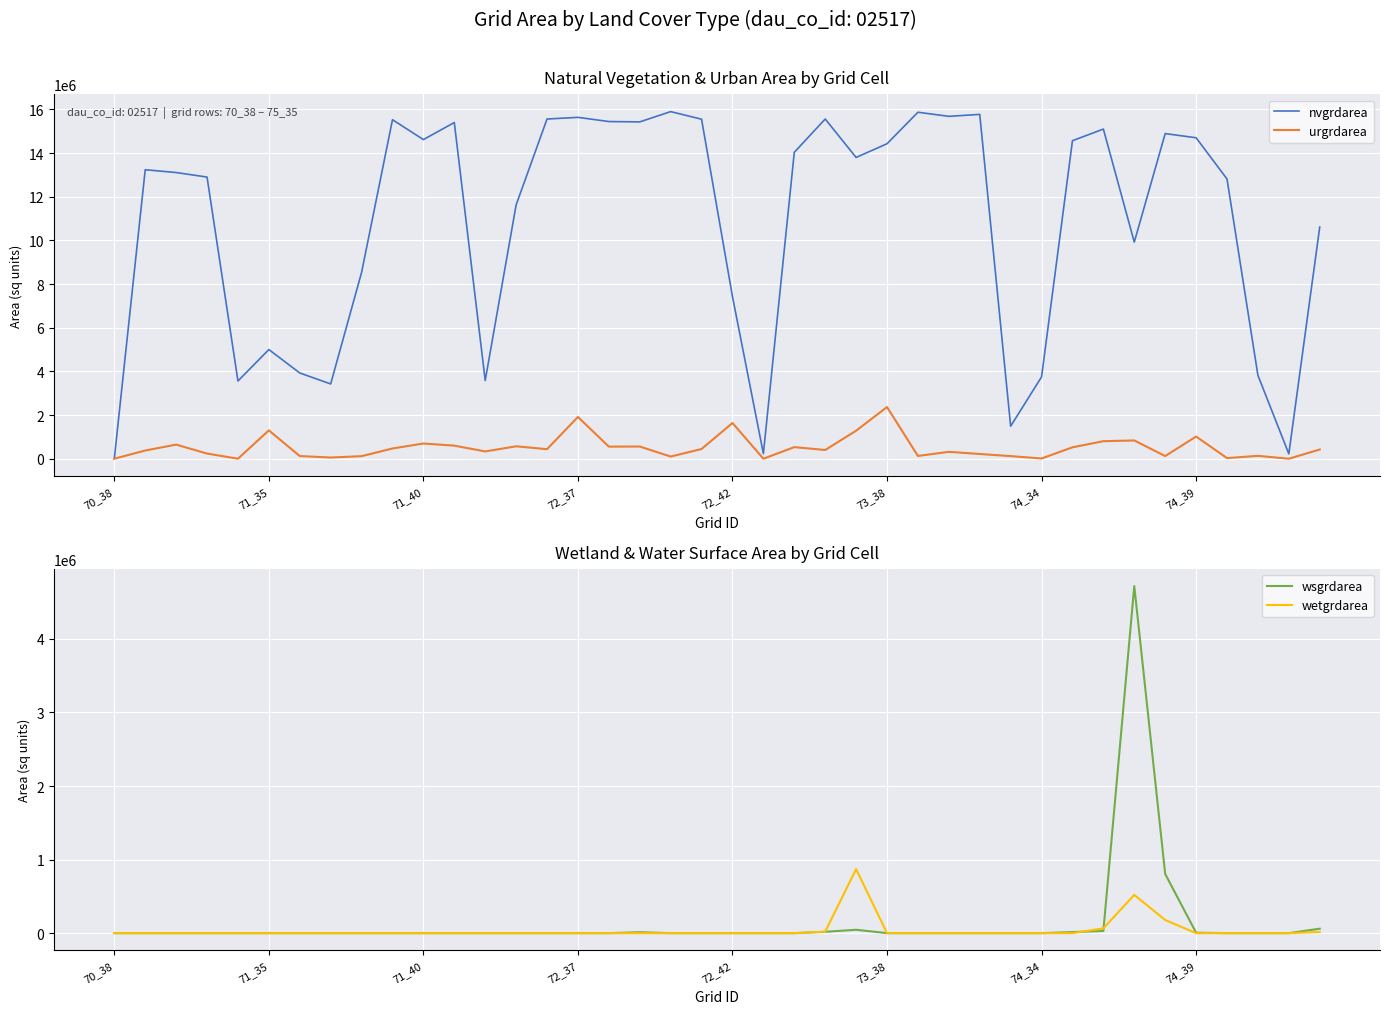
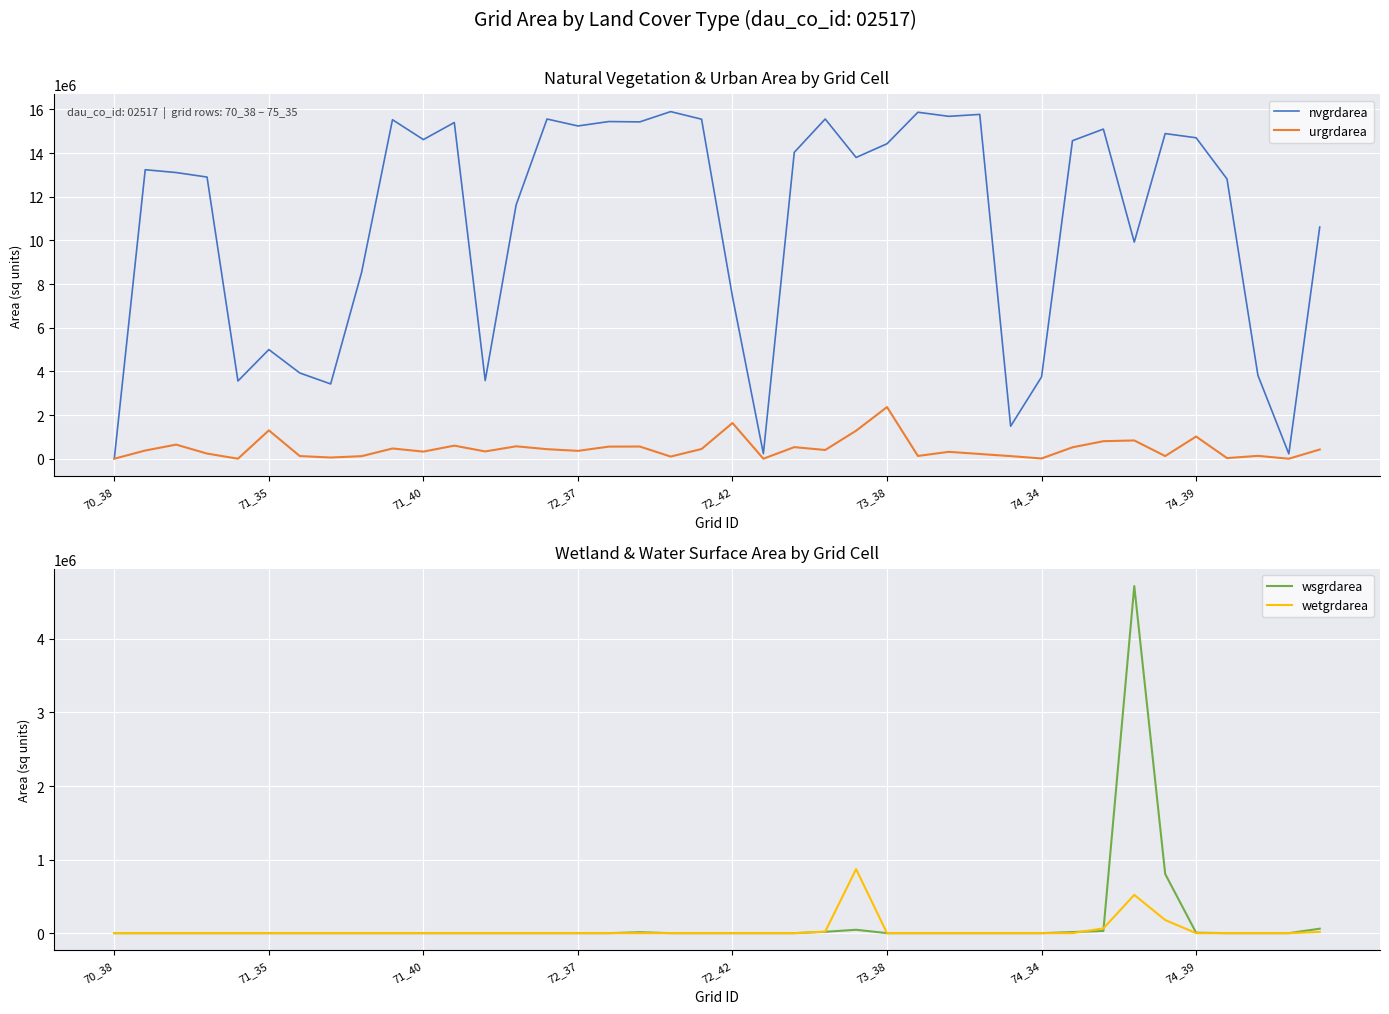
Natural Vegetation & Urban Area by Grid Cell, urgrdarea, 71_40: 700000 -> 300000
Natural Vegetation & Urban Area by Grid Cell, nvgrdarea, 72_37: 15600000 -> 15200000
Natural Vegetation & Urban Area by Grid Cell, urgrdarea, 72_37: 1900000 -> 400000
